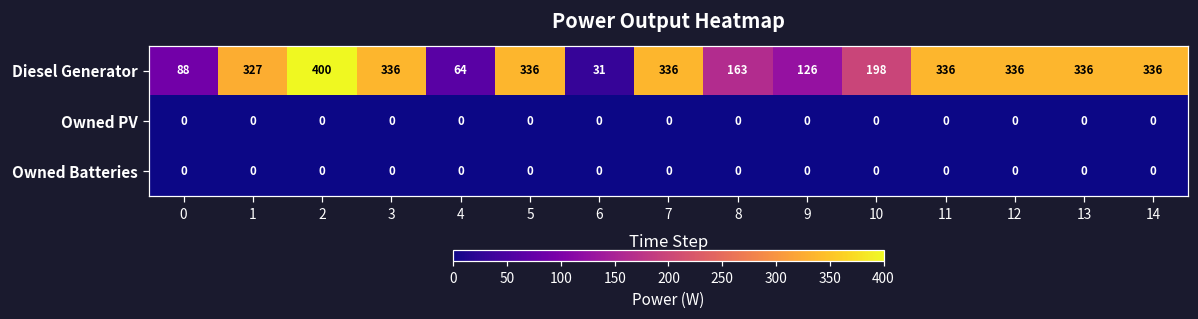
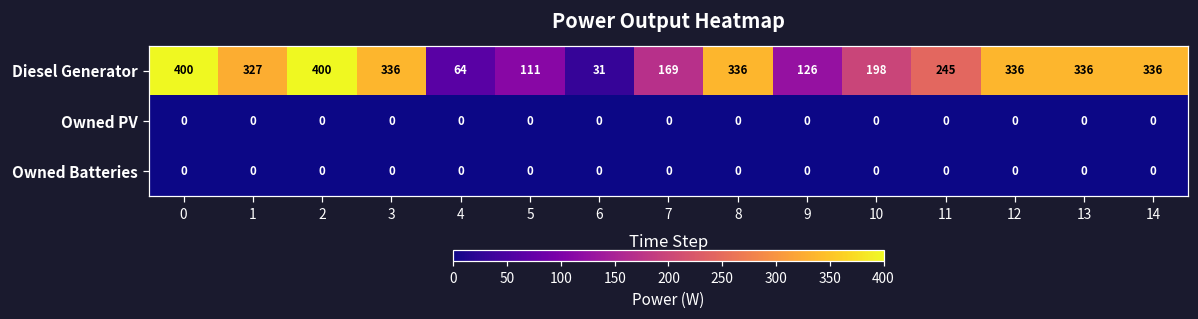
Diesel Generator, 0: 88 -> 400
Diesel Generator, 5: 336 -> 111
Diesel Generator, 7: 336 -> 169
Diesel Generator, 8: 163 -> 336
Diesel Generator, 11: 336 -> 245
